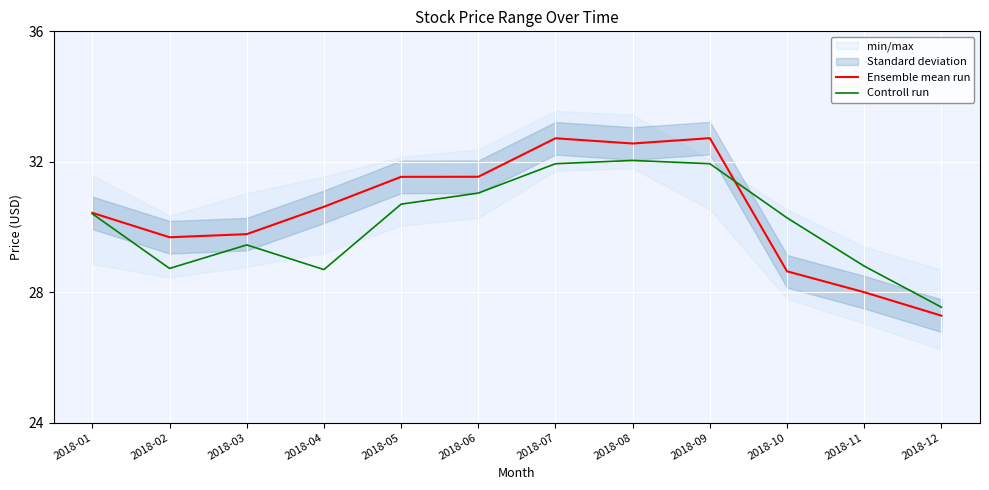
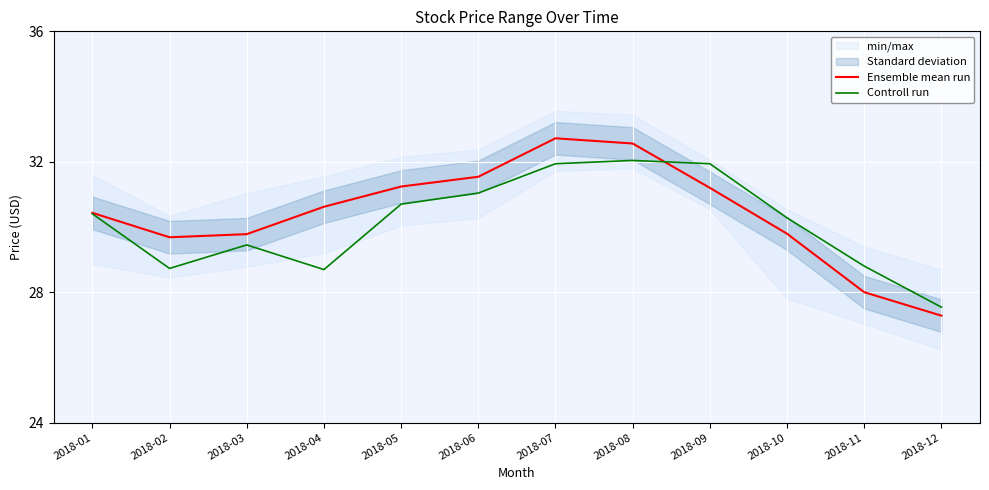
Ensemble mean run, 2018-05: 31.5 -> 31.2
Ensemble mean run, 2018-09: 32.7 -> 31.2
Ensemble mean run, 2018-10: 28.6 -> 29.8
